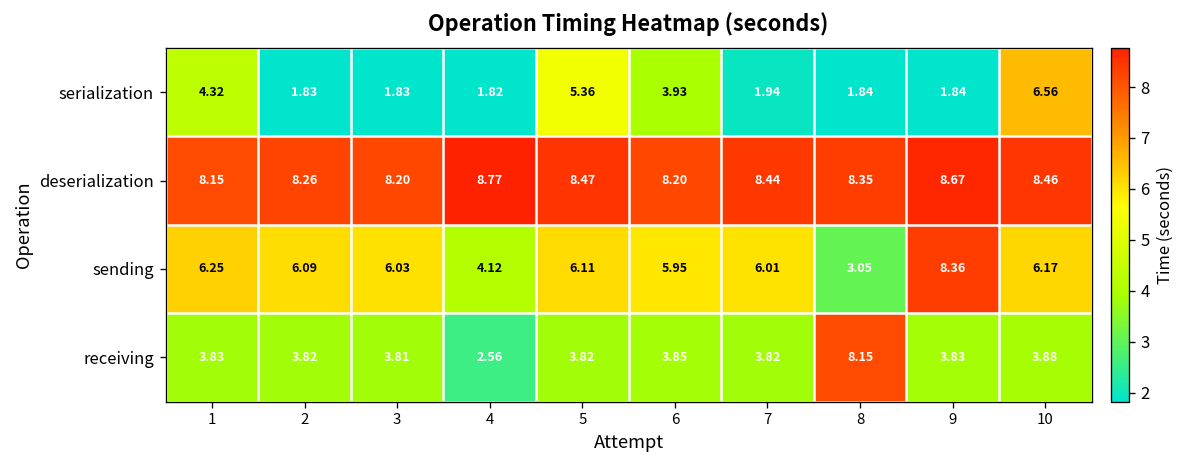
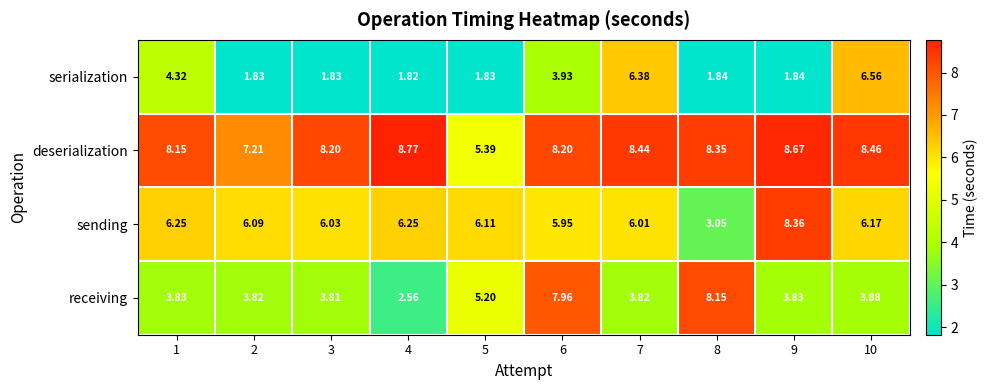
serialization, 5: 5.36 -> 1.83
serialization, 7: 1.94 -> 6.38
deserialization, 2: 8.26 -> 7.21
deserialization, 5: 8.47 -> 5.39
sending, 4: 4.12 -> 6.25
receiving, 5: 3.82 -> 5.20
receiving, 6: 3.85 -> 7.96
